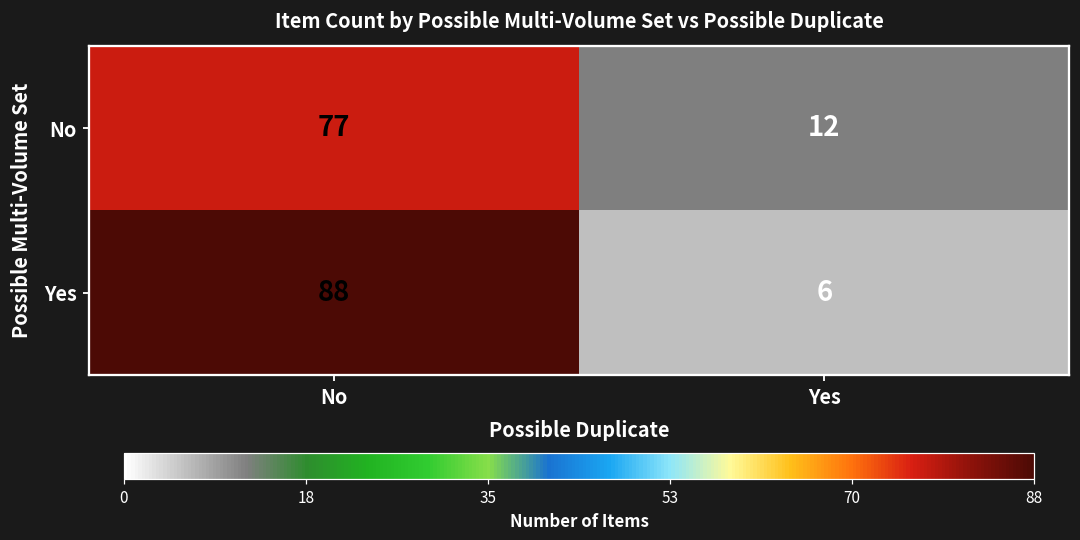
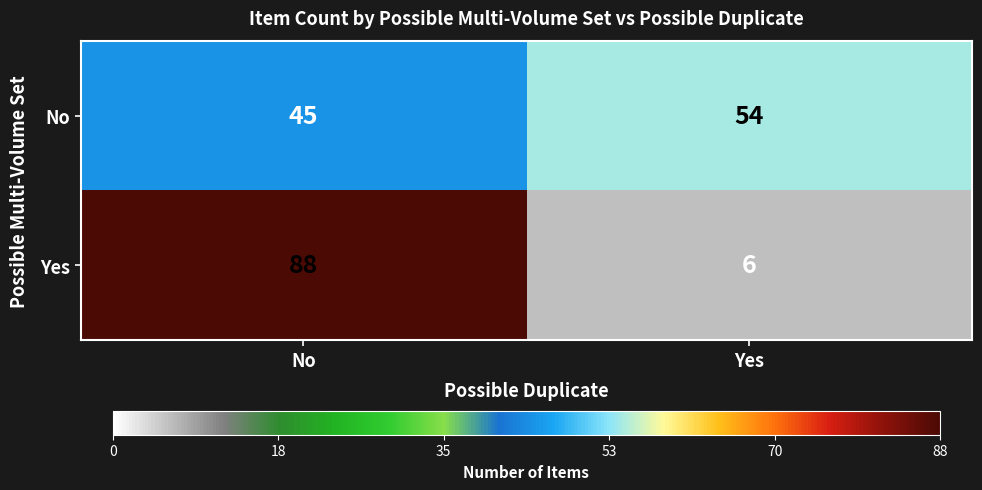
No, No: 77 -> 45
No, Yes: 12 -> 54
